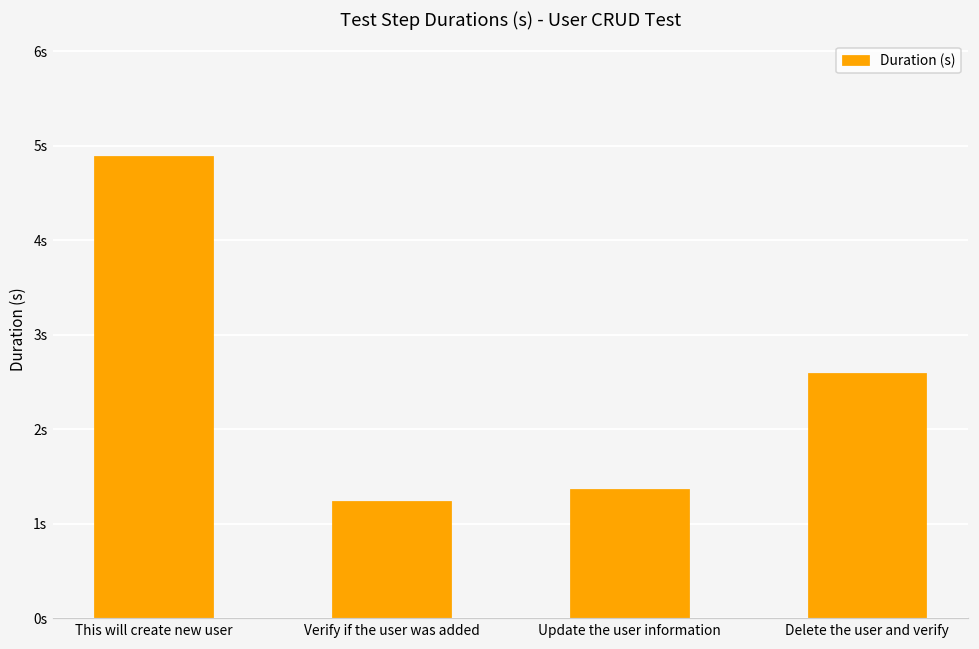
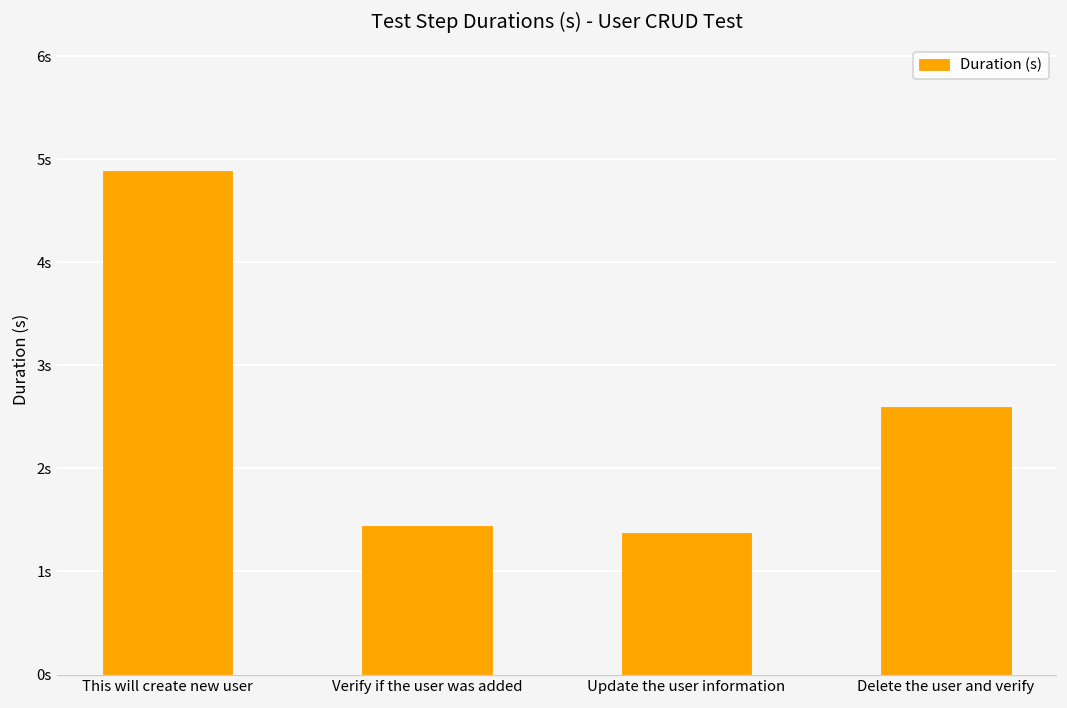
Verify if the user was added: 1.2s -> 1.4s
